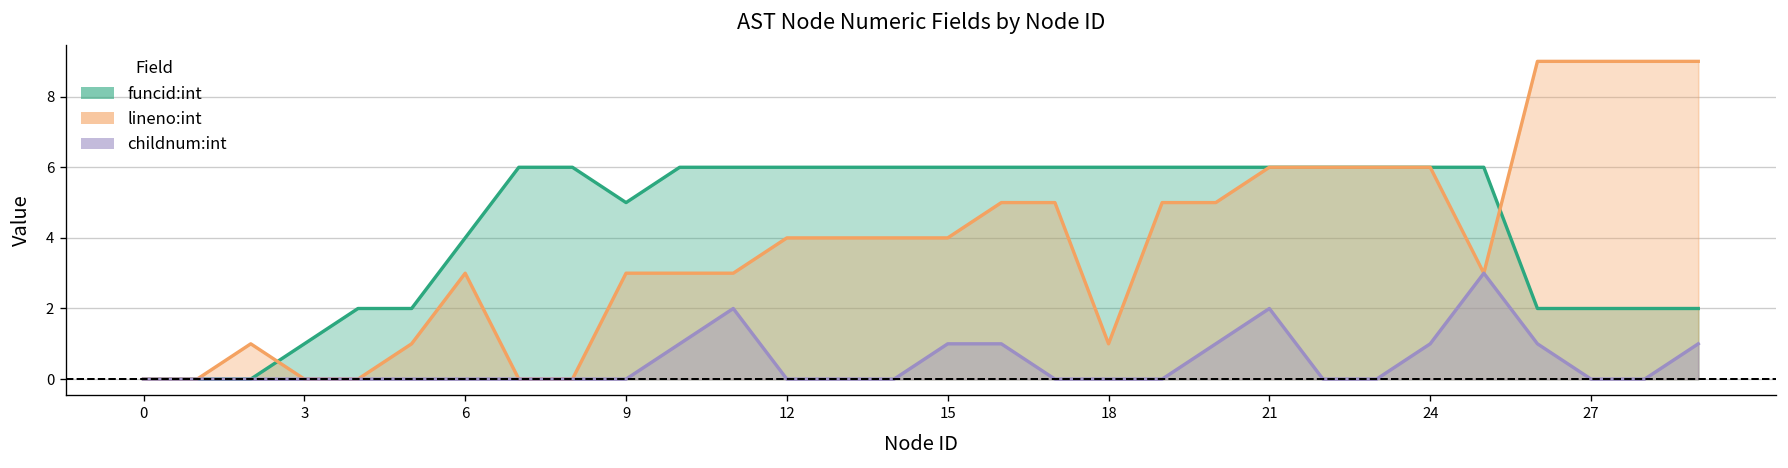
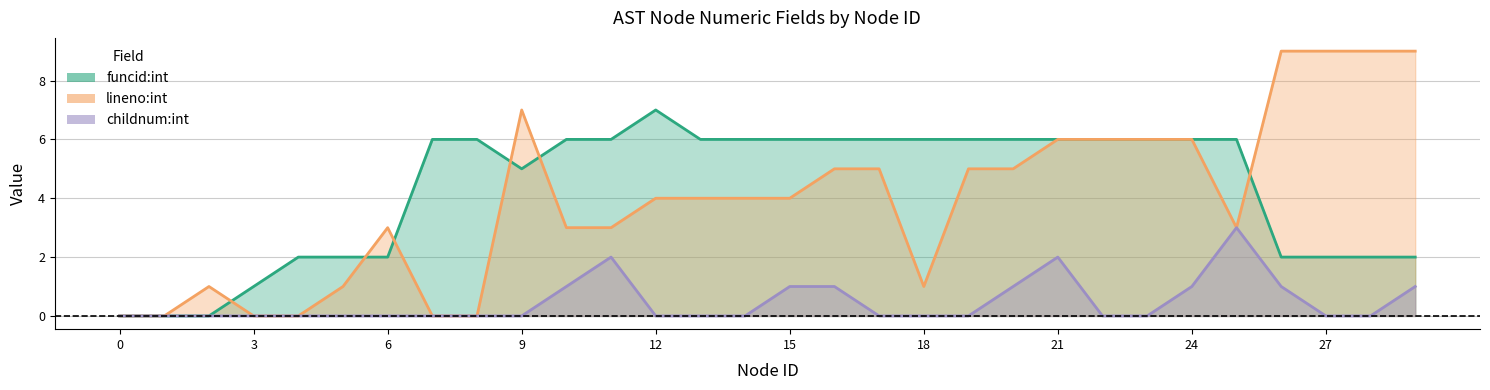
funcid:int, 6: 4 -> 2
lineno:int, 9: 3 -> 7
funcid:int, 12: 6 -> 7
